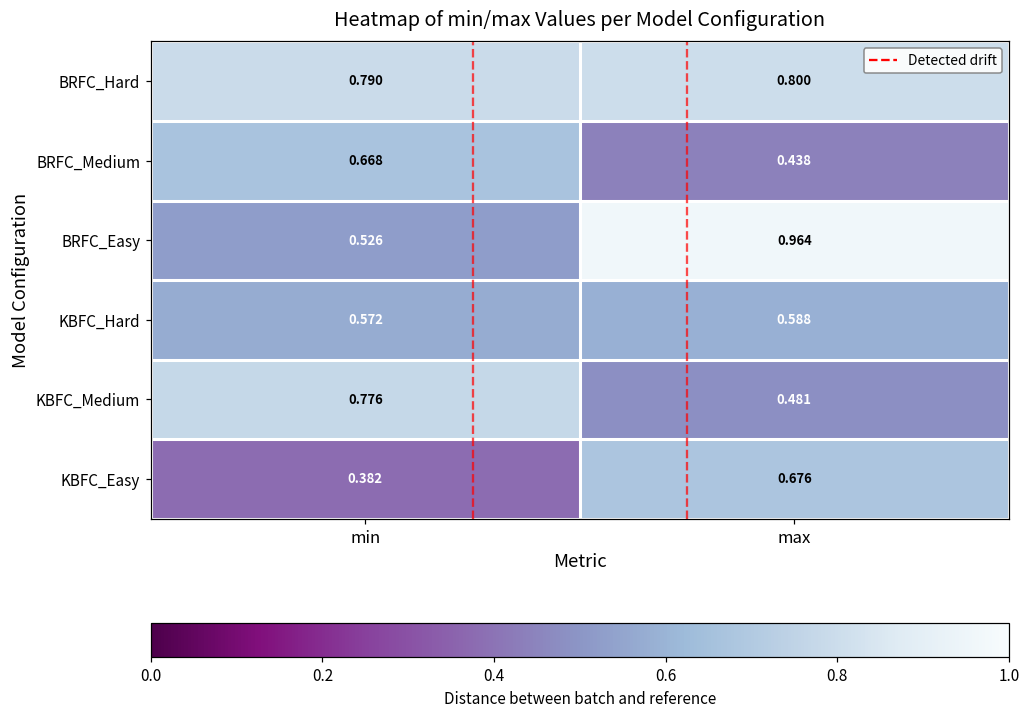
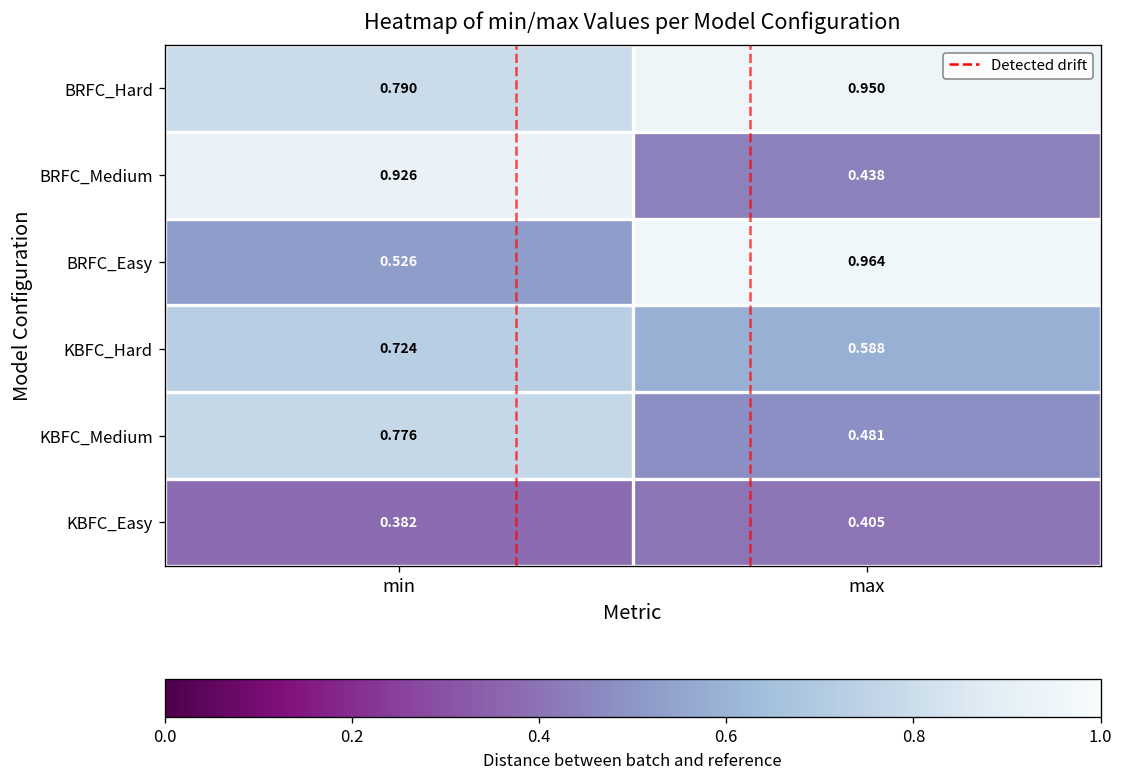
BRFC_Hard, max: 0.800 -> 0.950
BRFC_Medium, min: 0.668 -> 0.926
KBFC_Hard, min: 0.572 -> 0.724
KBFC_Easy, max: 0.676 -> 0.405
